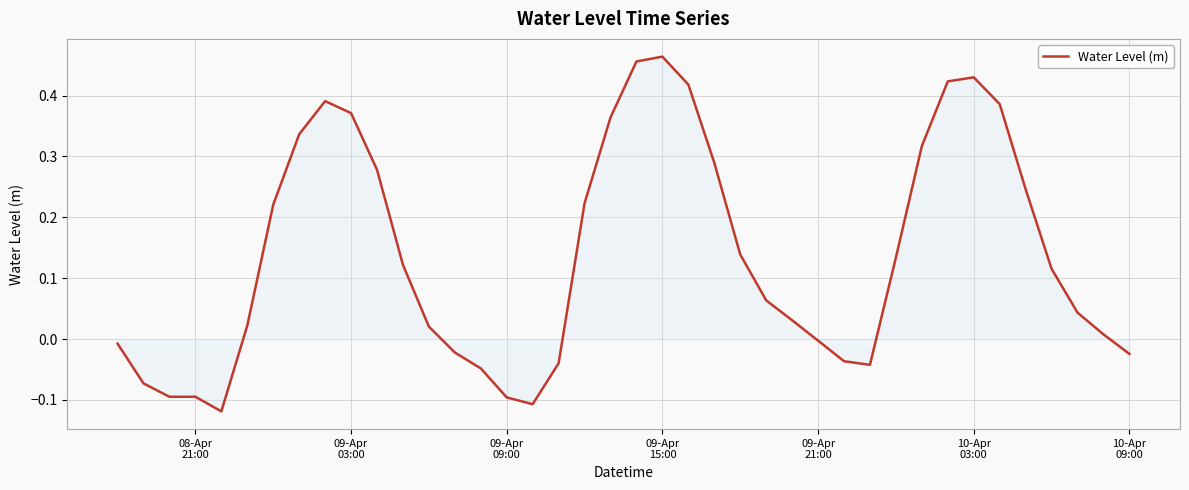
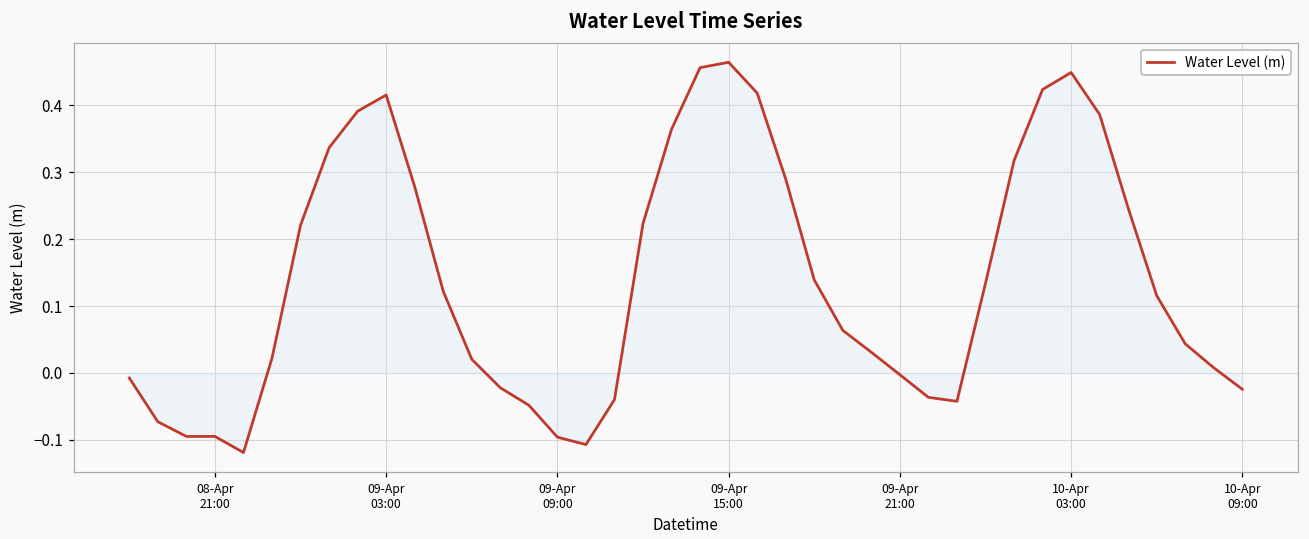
Water Level (m), 09-Apr 03:00: 0.37 -> 0.42
Water Level (m), 10-Apr 03:00: 0.43 -> 0.45
